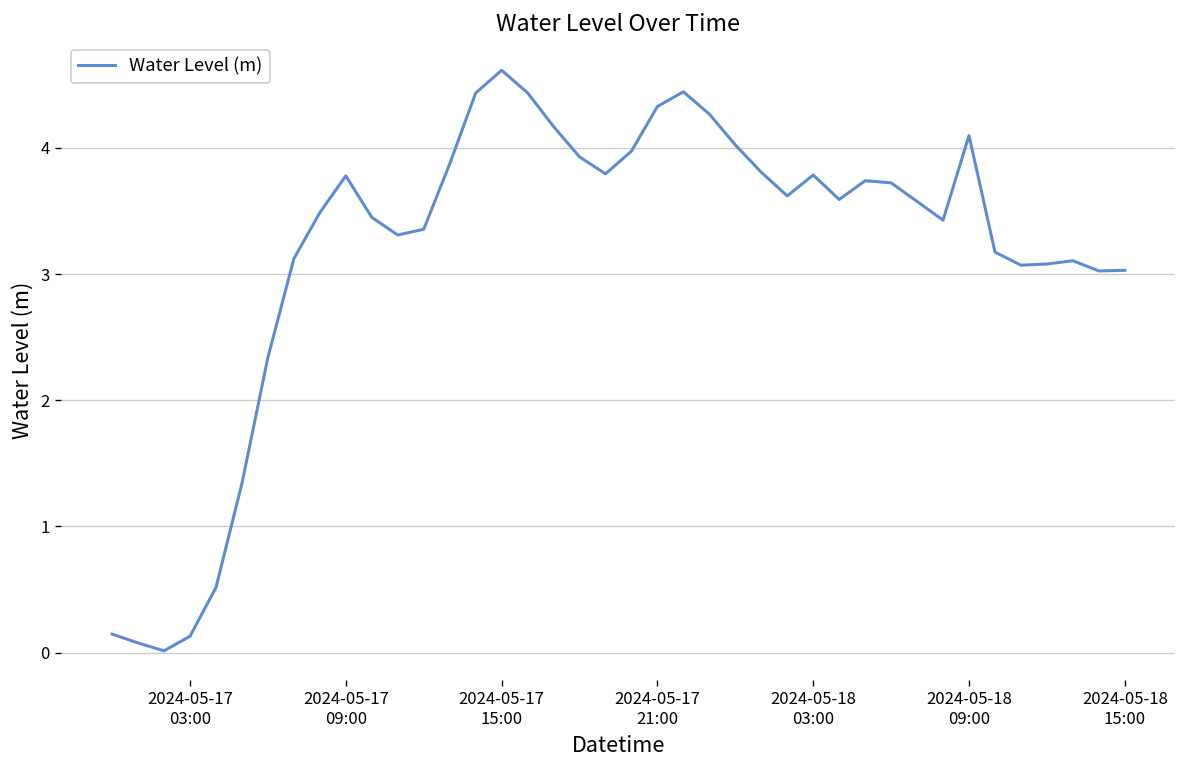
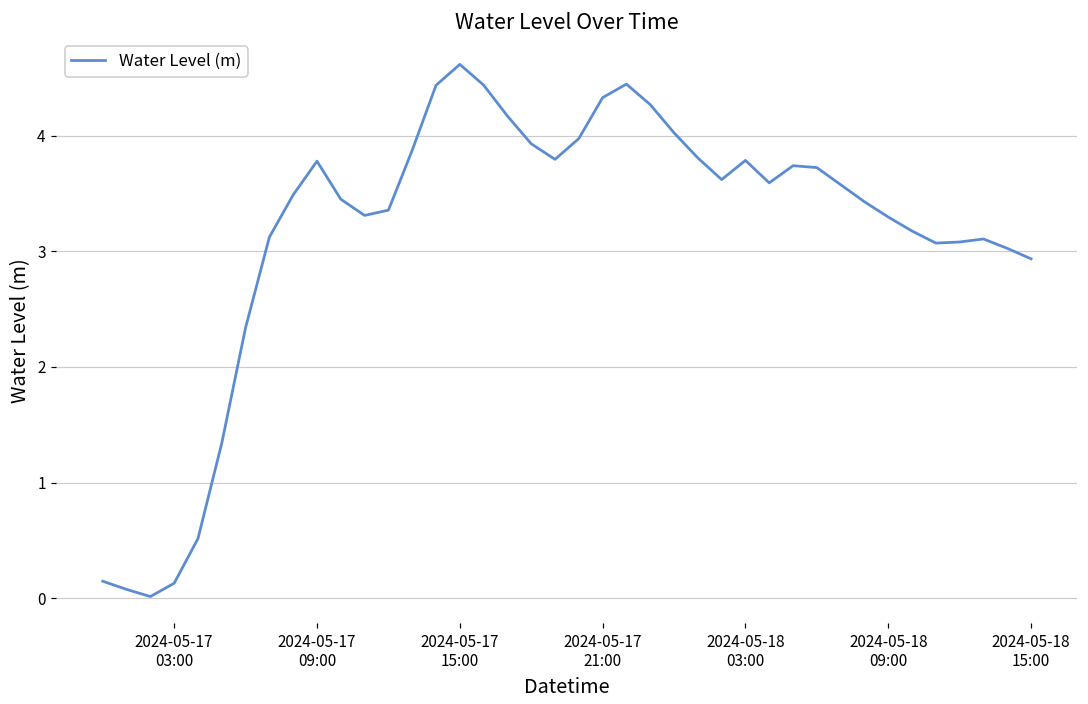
2024-05-18 09:00: 4.10 -> 3.30
2024-05-18 15:00: 3.03 -> 2.93
